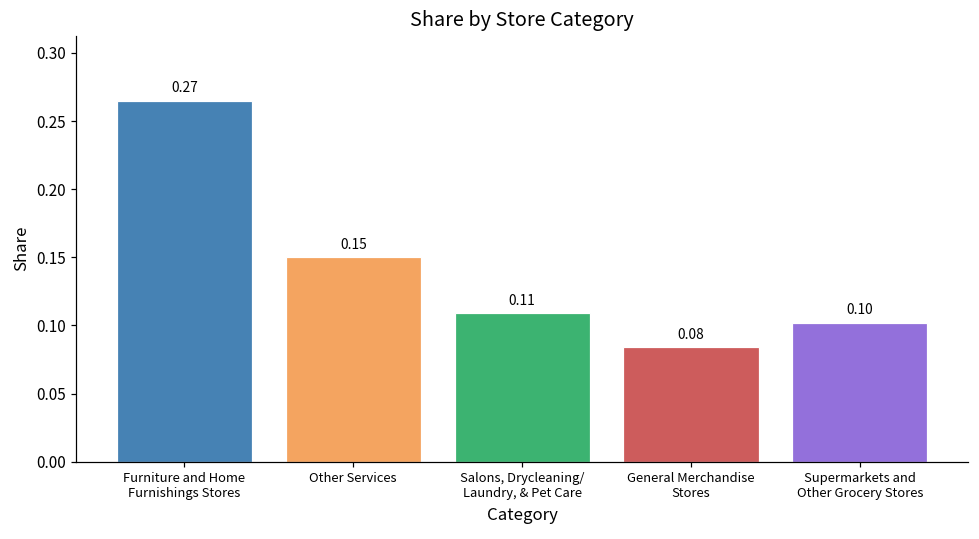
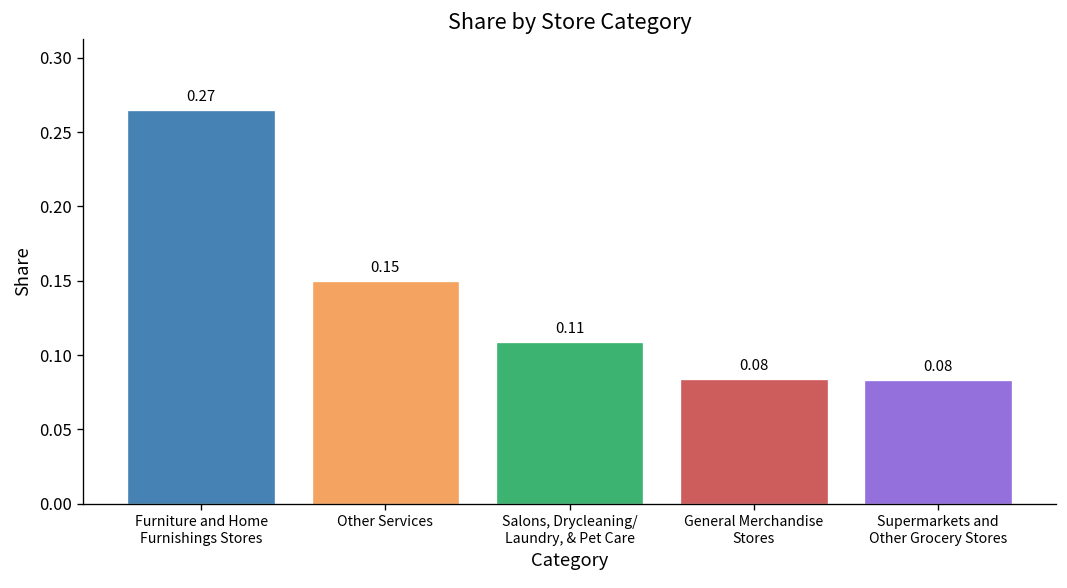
Supermarkets and Other Grocery Stores: 0.10 -> 0.08
